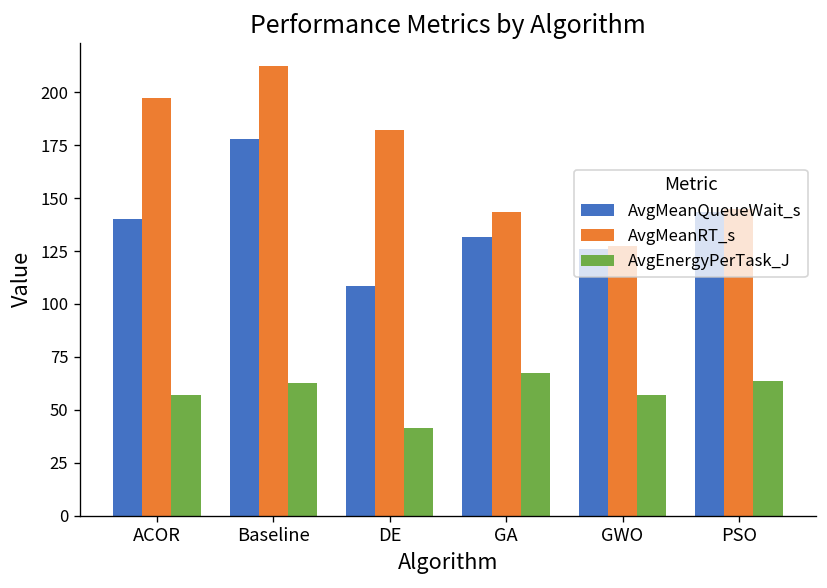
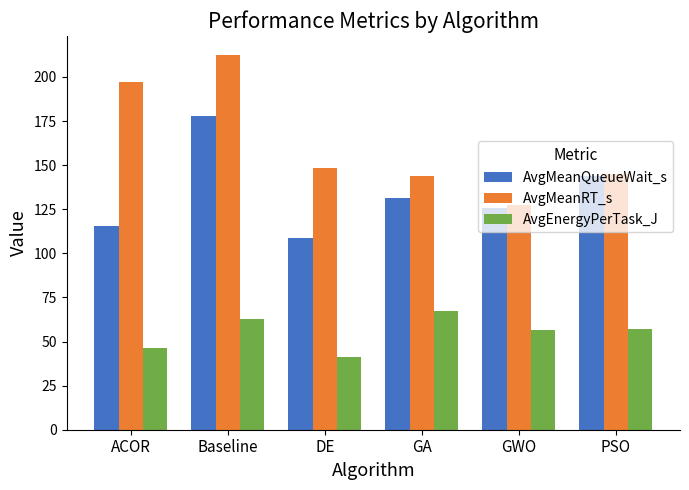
AvgMeanQueueWait_s, ACOR: 140 -> 115
AvgEnergyPerTask_J, ACOR: 57 -> 47
AvgMeanRT_s, DE: 182 -> 149
AvgEnergyPerTask_J, PSO: 63 -> 57
